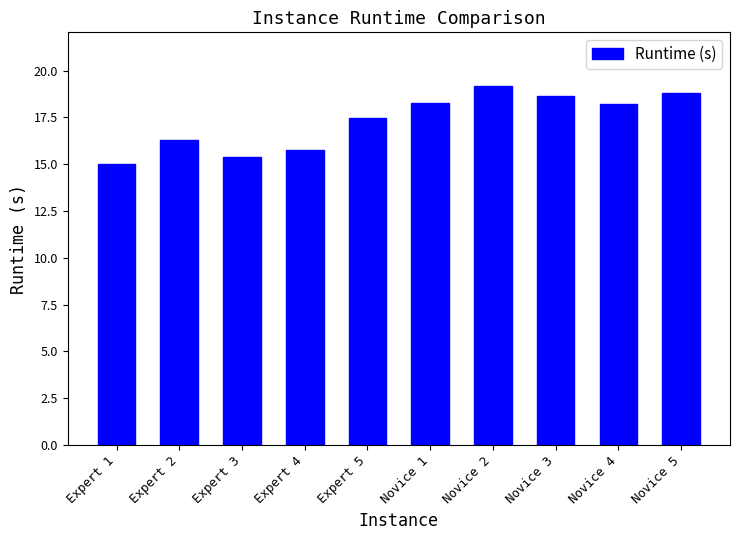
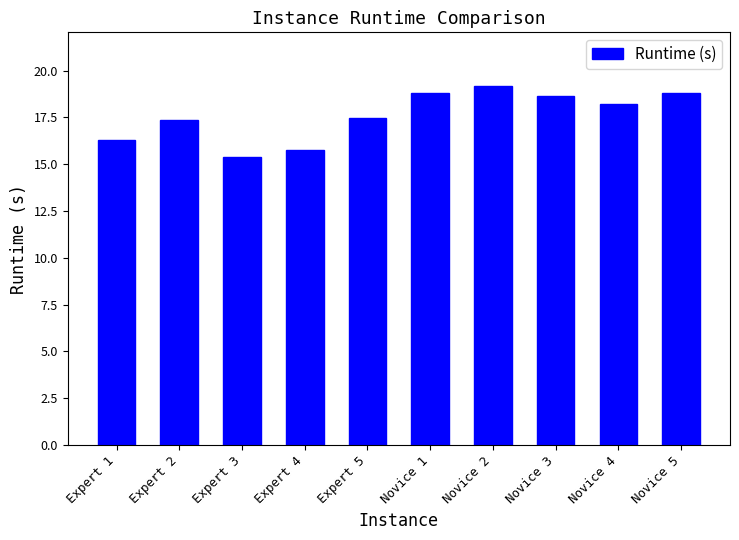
Expert 1: 15.0 -> 16.3
Expert 2: 16.3 -> 17.4
Novice 1: 18.2 -> 18.8
